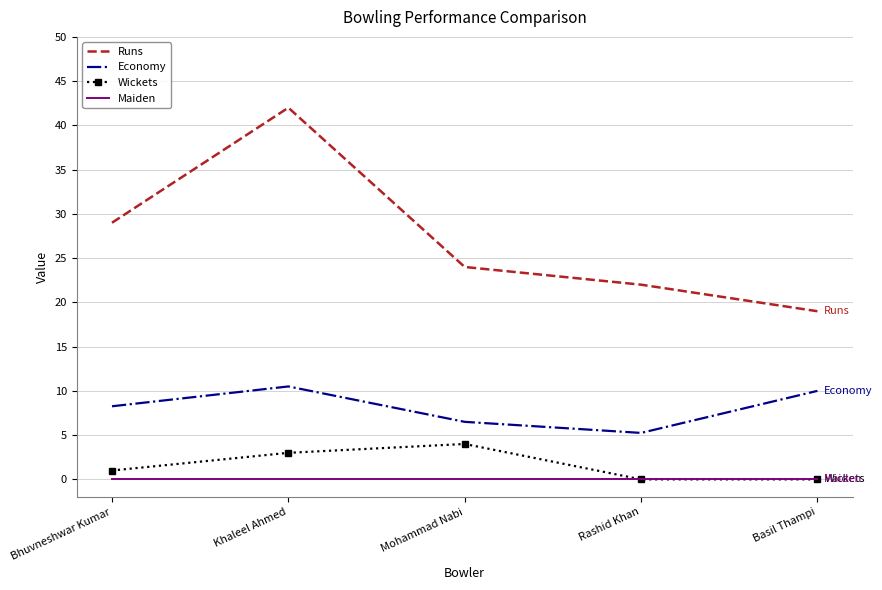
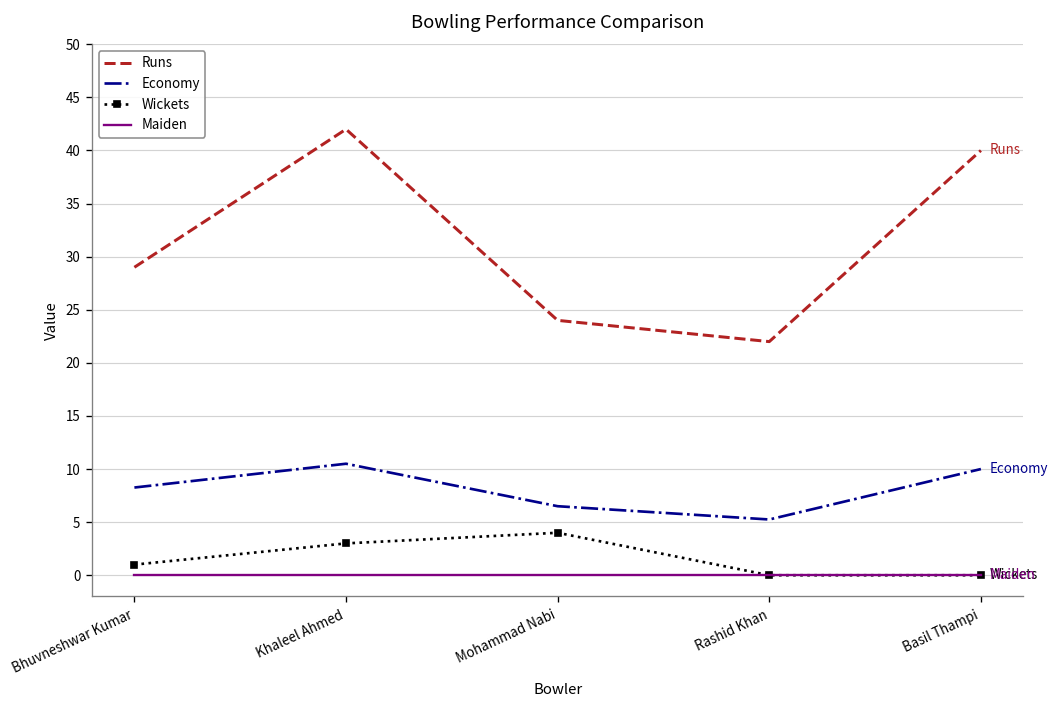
Runs, Basil Thampi: 19 -> 40
